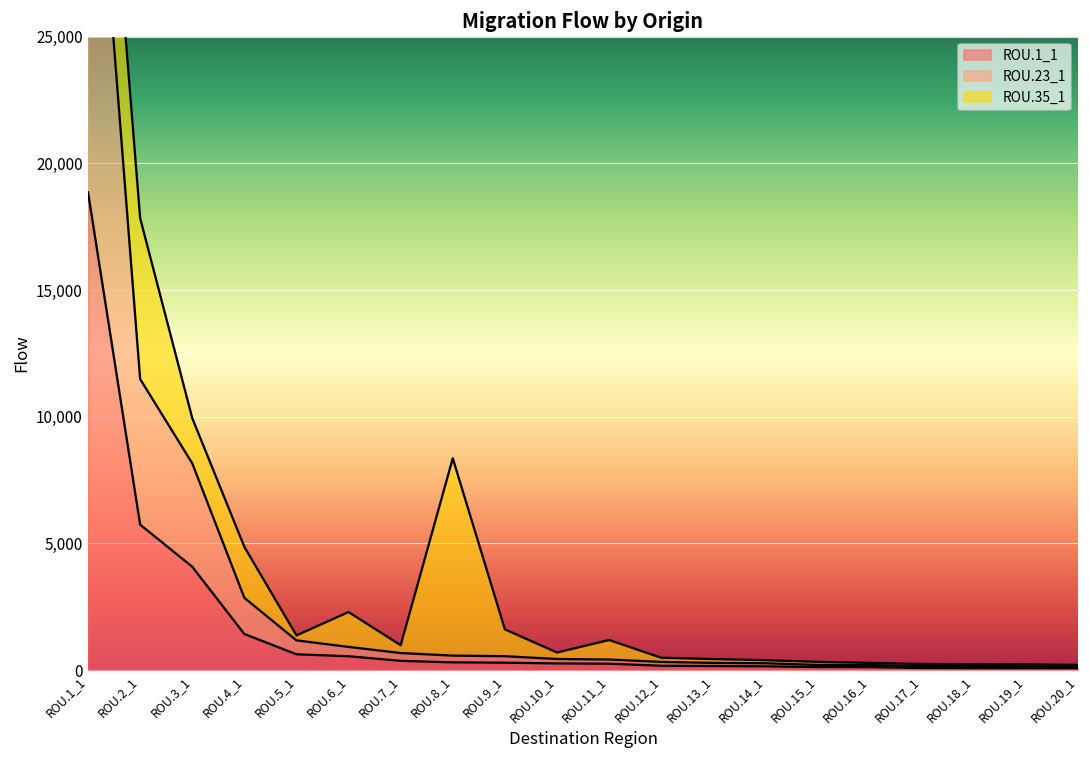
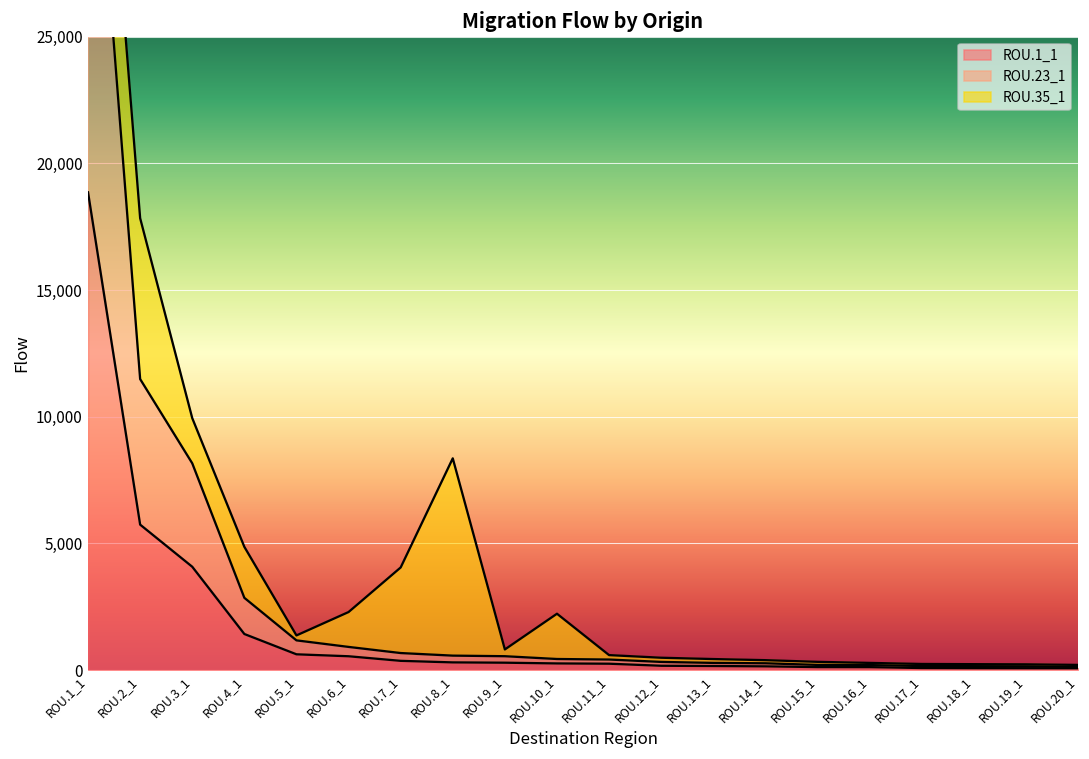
ROU.35_1, ROU.7_1: 300 -> 3,400
ROU.35_1, ROU.9_1: 1,100 -> 300
ROU.35_1, ROU.10_1: 300 -> 1,800
ROU.35_1, ROU.11_1: 800 -> 200
